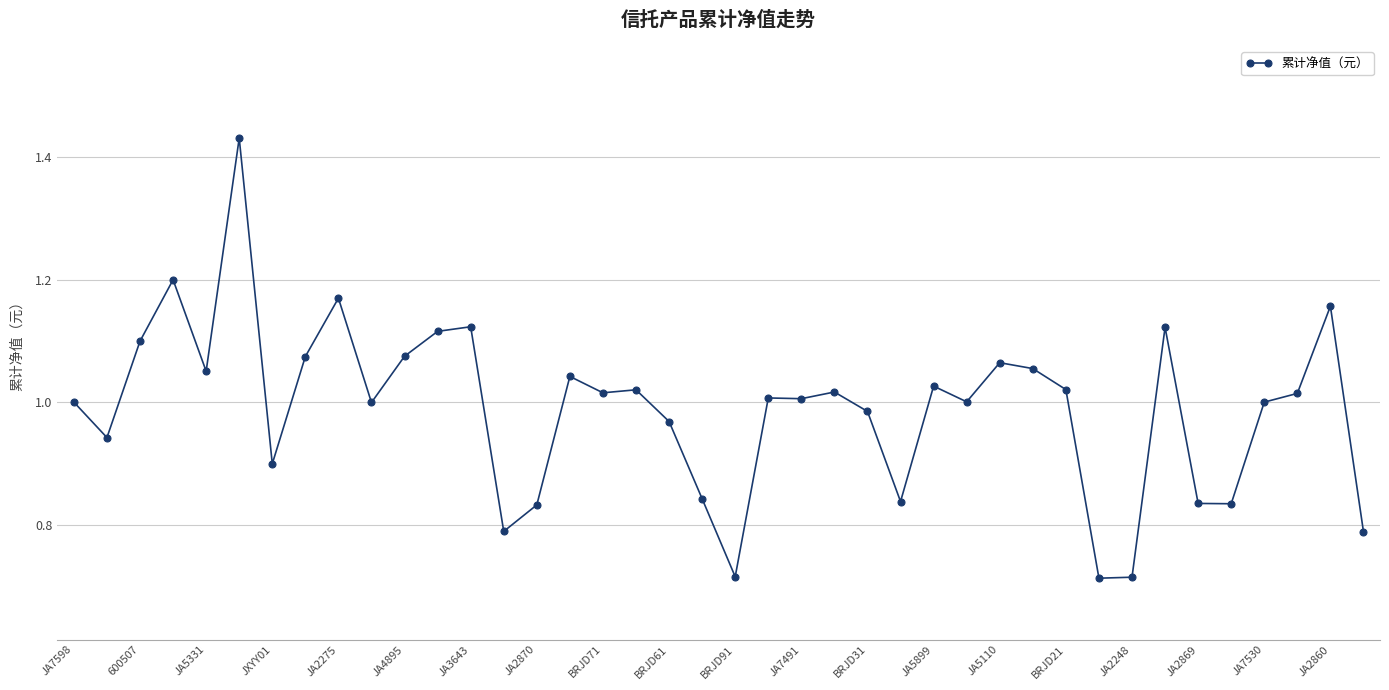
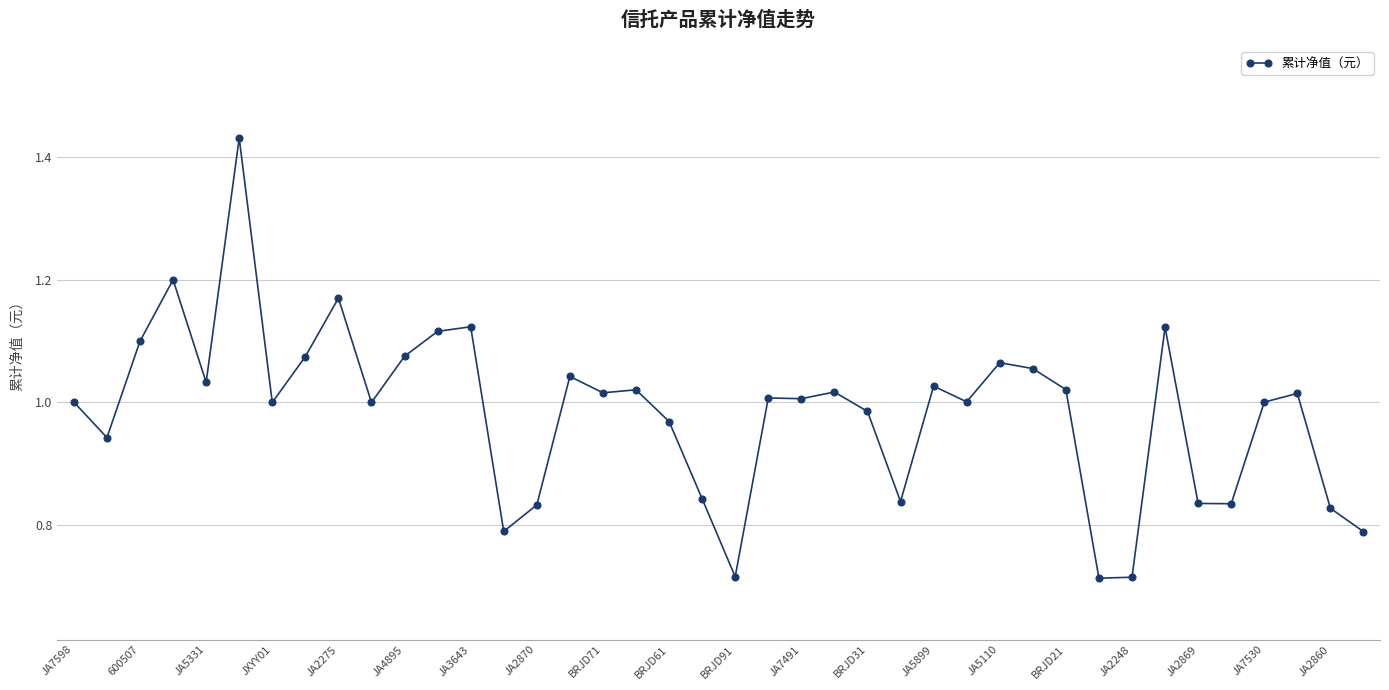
JA5331: 1.05 -> 1.03
JXYY01: 0.9 -> 1.0
JA2860: 1.16 -> 0.83
